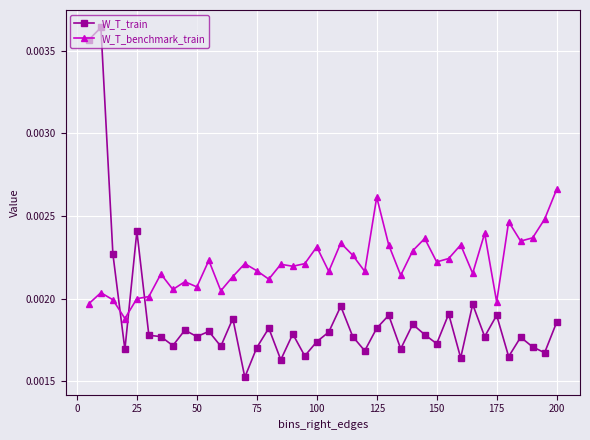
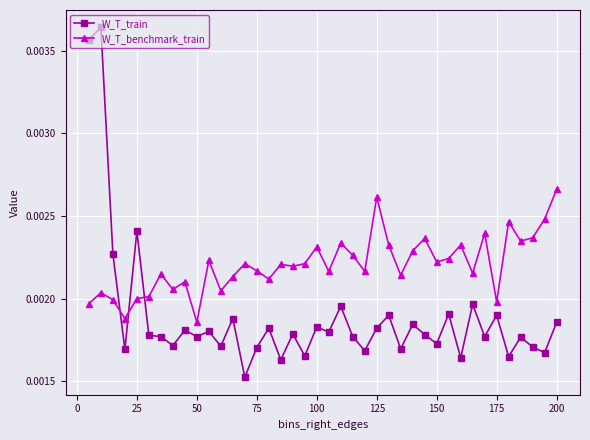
W_T_benchmark_train, 50: 0.00207 -> 0.00186
W_T_train, 100: 0.00174 -> 0.00183
